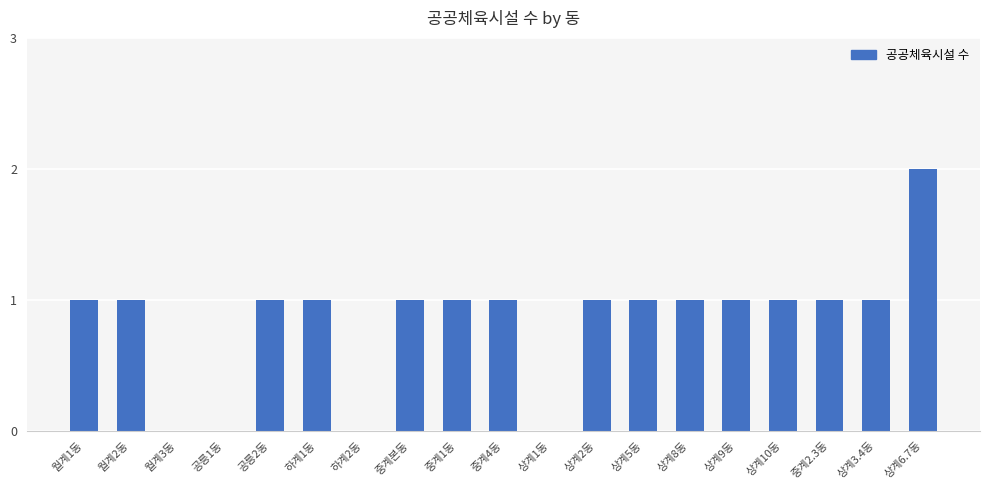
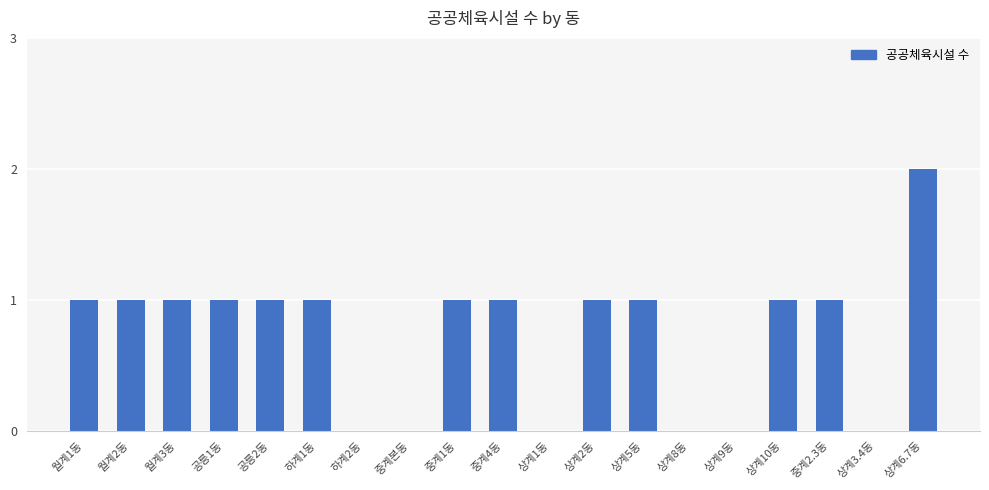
월계3동: 0 -> 1
공릉1동: 0 -> 1
중계본동: 1 -> 0
상계8동: 1 -> 0
상계9동: 1 -> 0
상계3.4동: 1 -> 0
